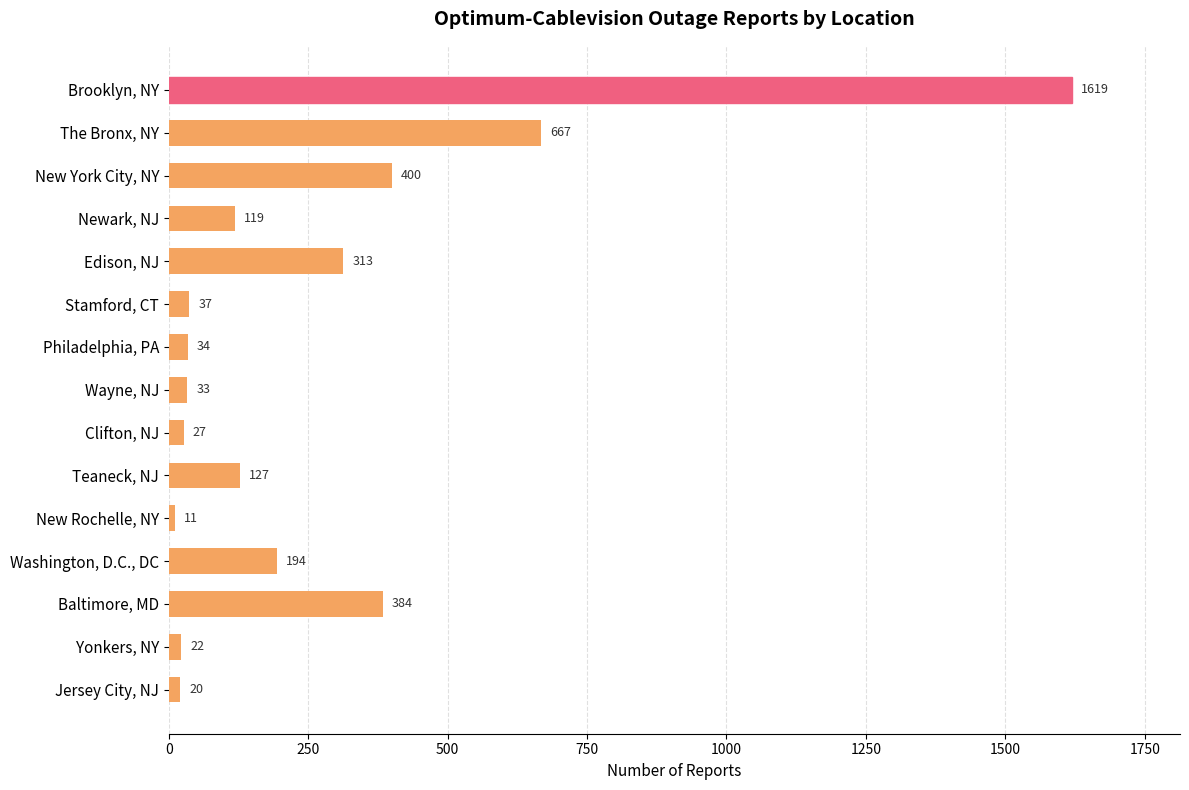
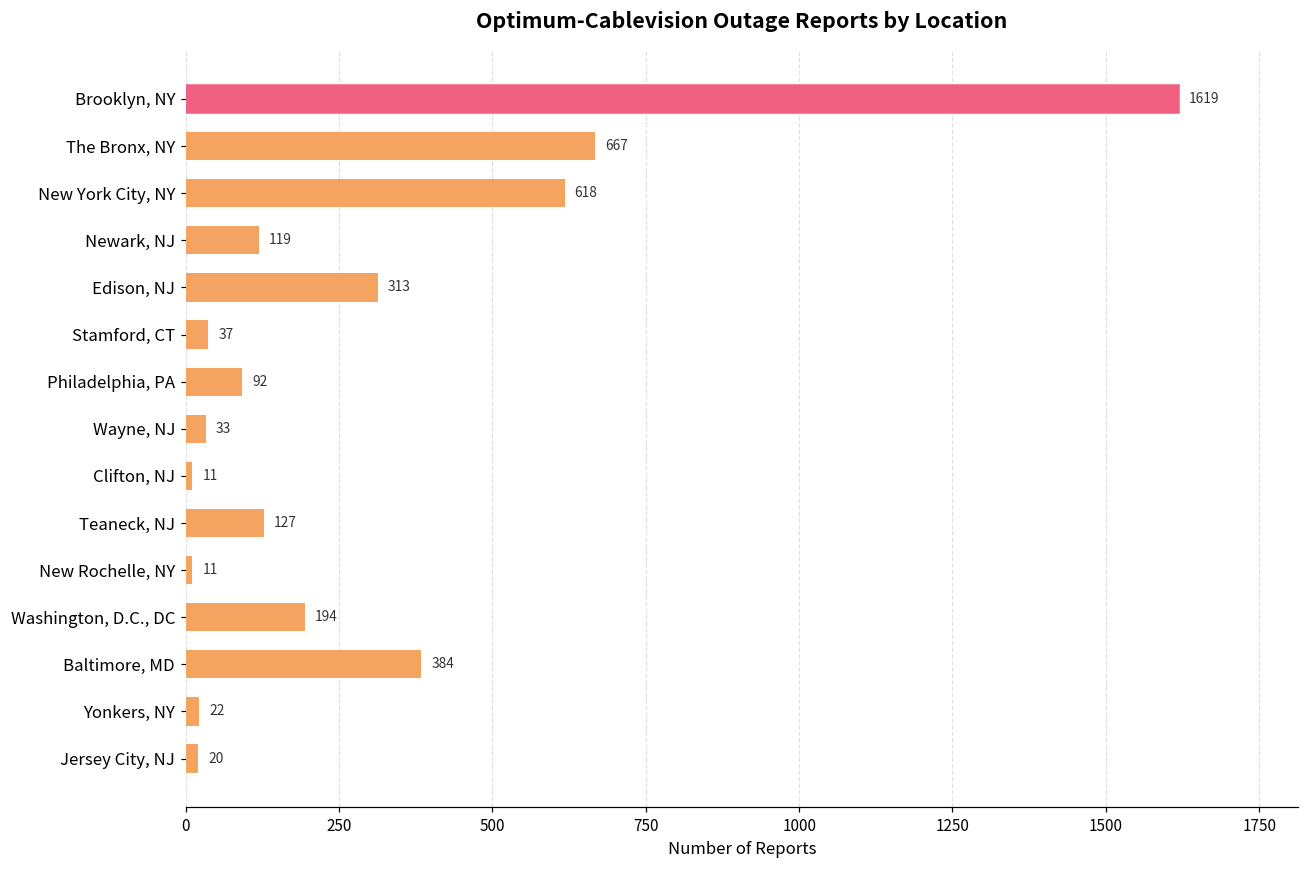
New York City, NY: 400 -> 618
Philadelphia, PA: 34 -> 92
Clifton, NJ: 27 -> 11
